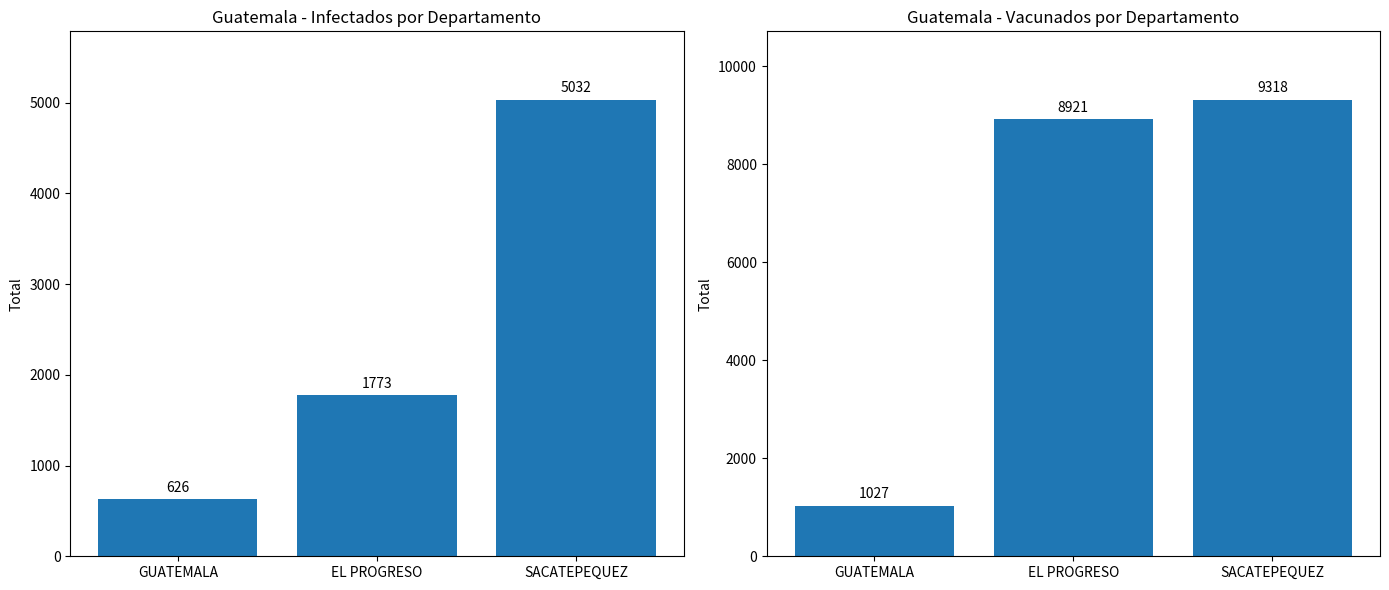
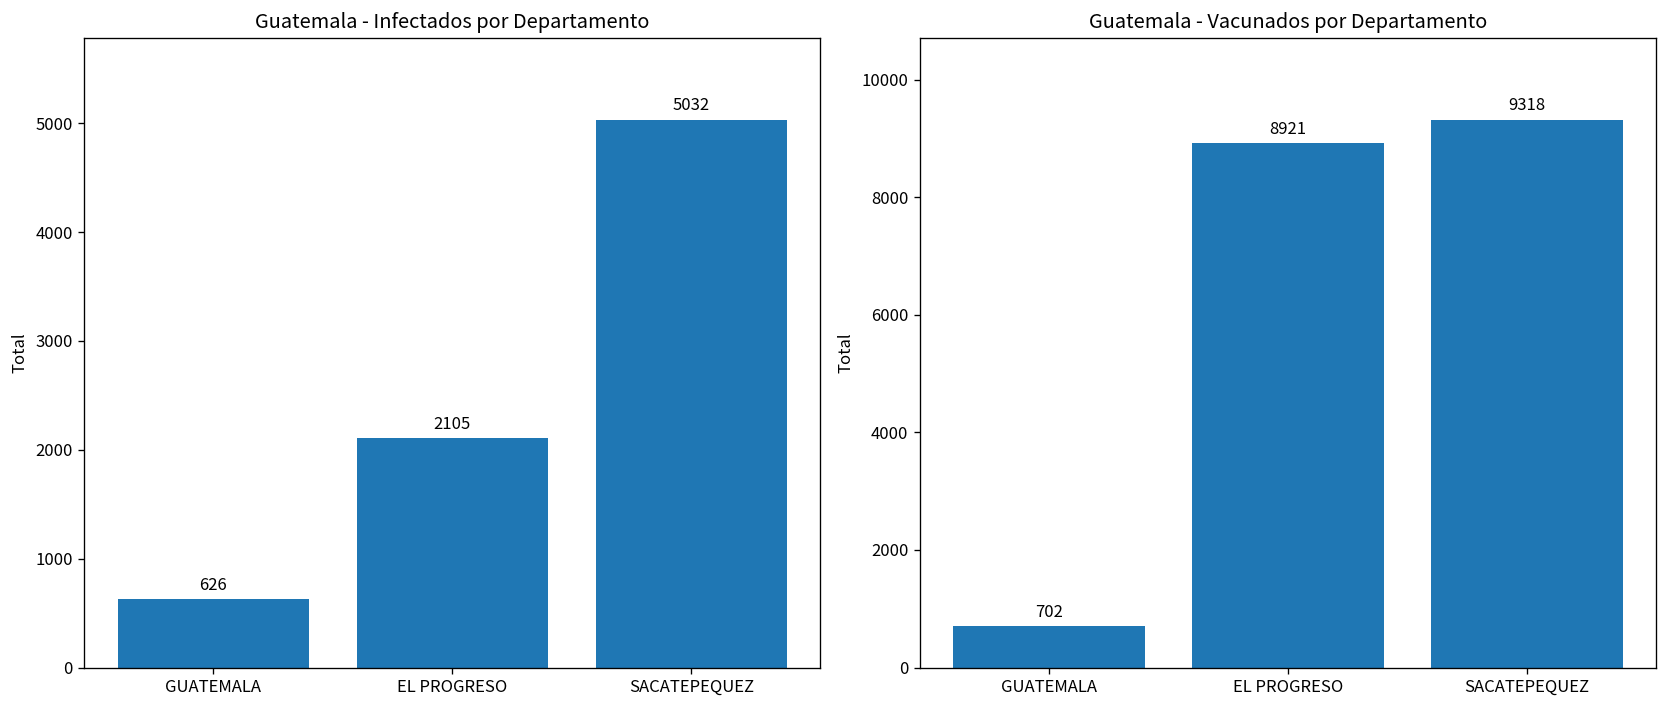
Guatemala - Infectados por Departamento, EL PROGRESO: 1773 -> 2105
Guatemala - Vacunados por Departamento, GUATEMALA: 1027 -> 702
